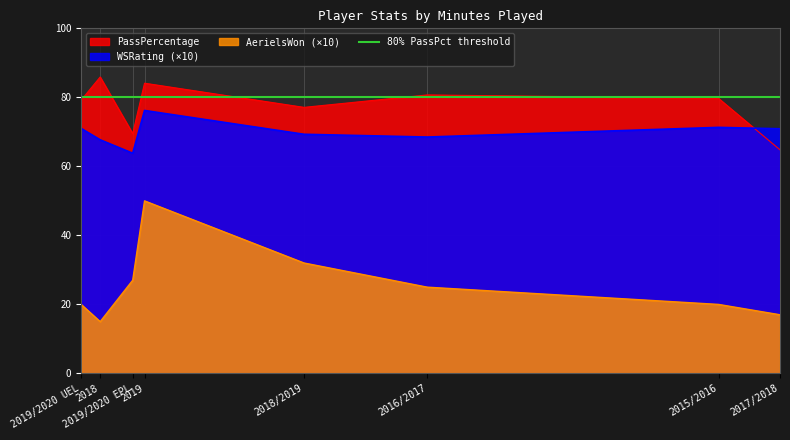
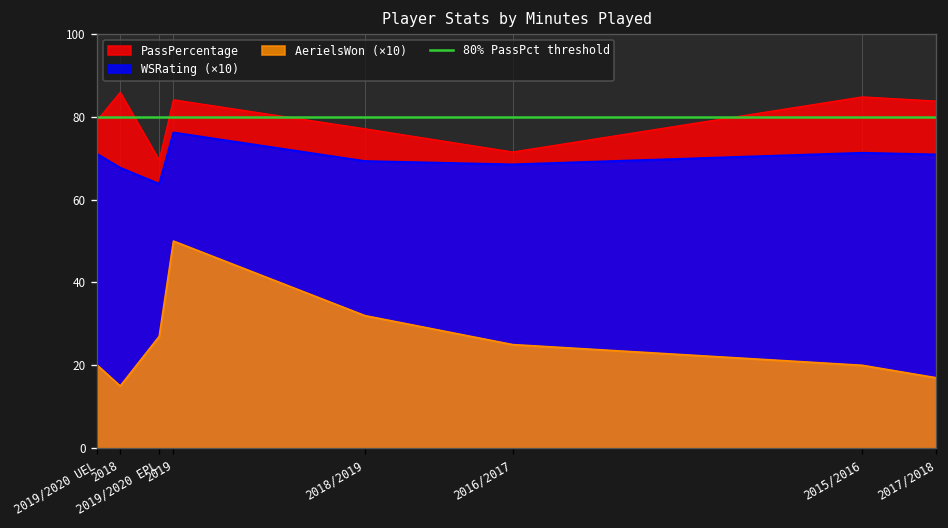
PassPercentage, 2016/2017: 81 -> 72
PassPercentage, 2015/2016: 80 -> 85
PassPercentage, 2017/2018: 65 -> 84
